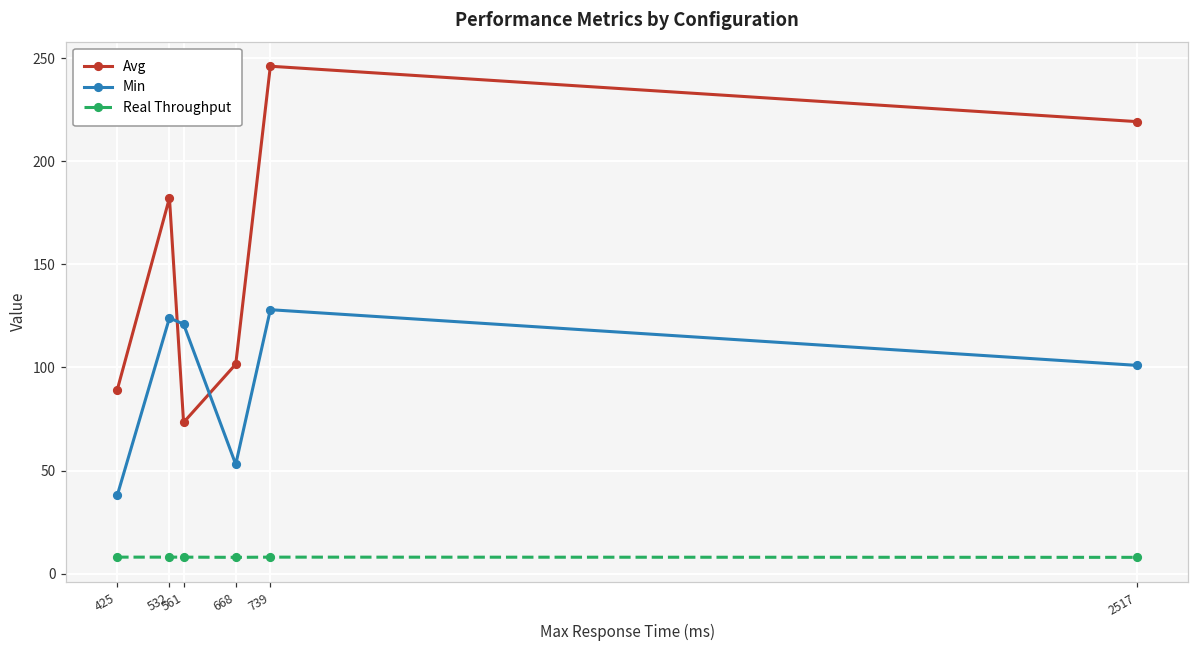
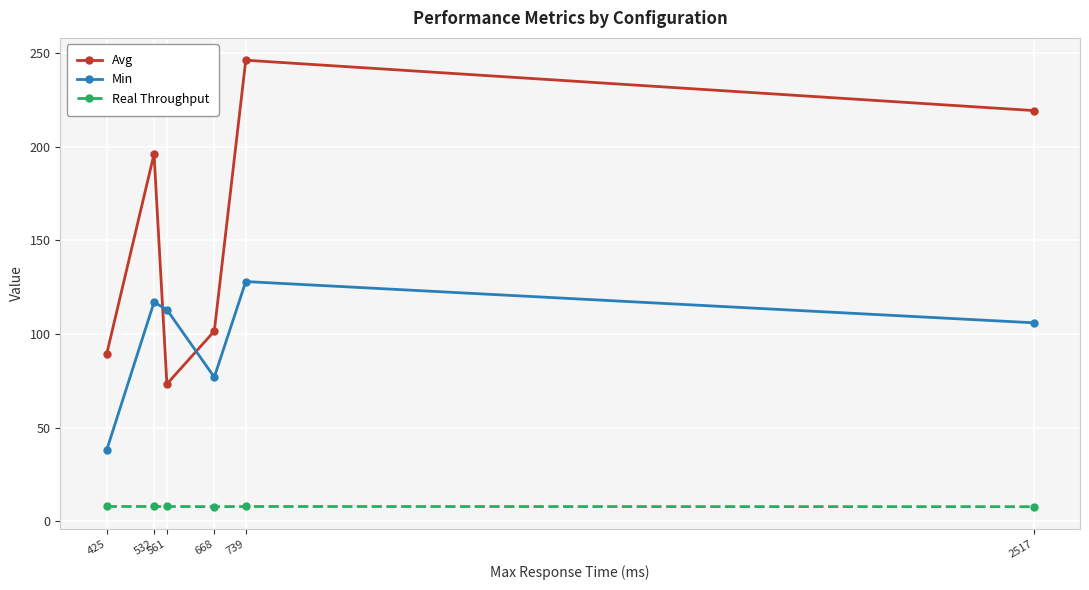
Avg, 532: 182 -> 196
Min, 532: 124 -> 117
Min, 561: 121 -> 113
Min, 668: 53 -> 77
Min, 2517: 101 -> 106
